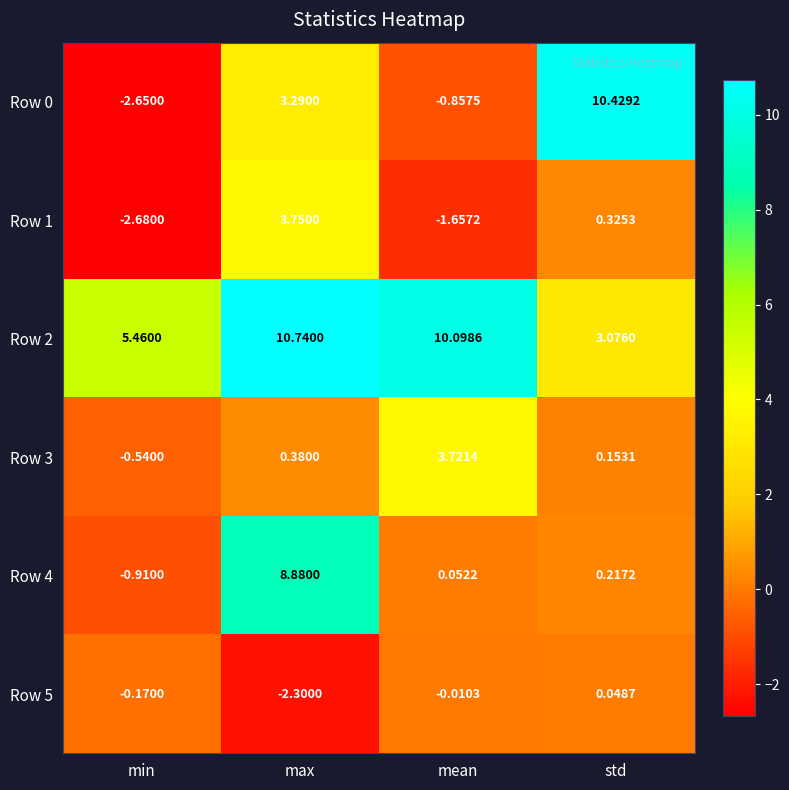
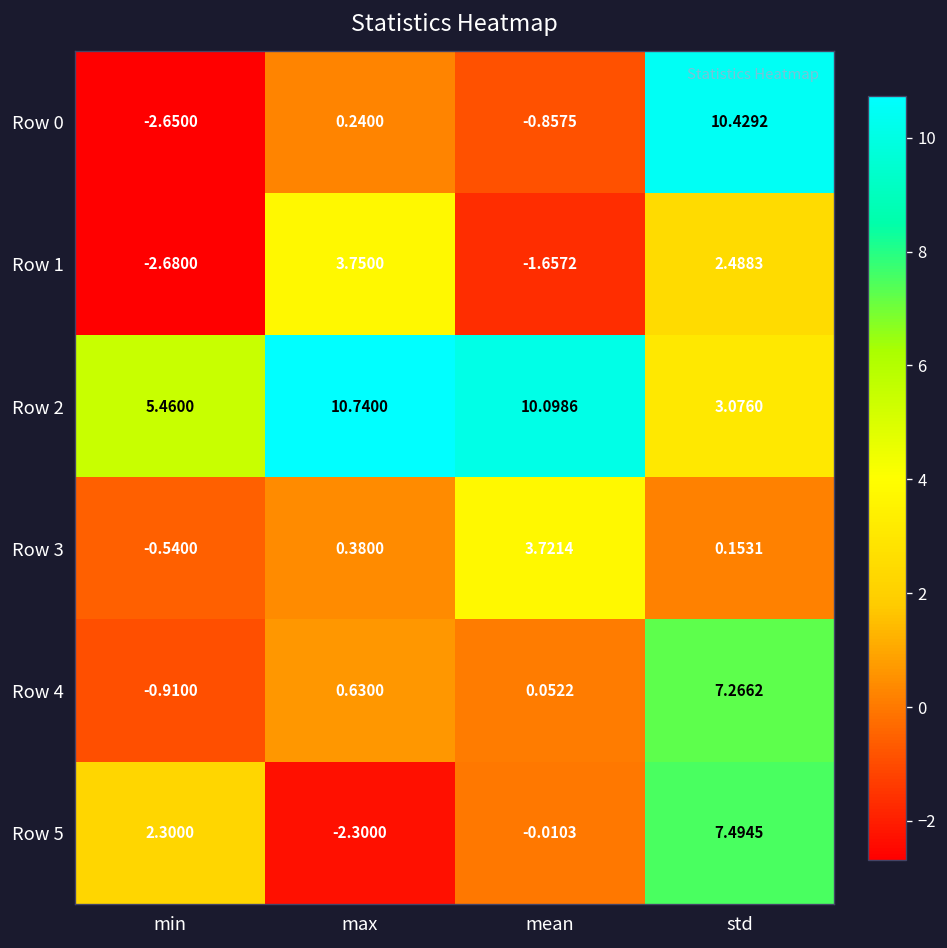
Row 0, max: 3.2900 -> 0.2400
Row 1, std: 0.3253 -> 2.4883
Row 4, max: 8.8800 -> 0.6300
Row 4, std: 0.2172 -> 7.2662
Row 5, min: -0.1700 -> 2.3000
Row 5, std: 0.0487 -> 7.4945
